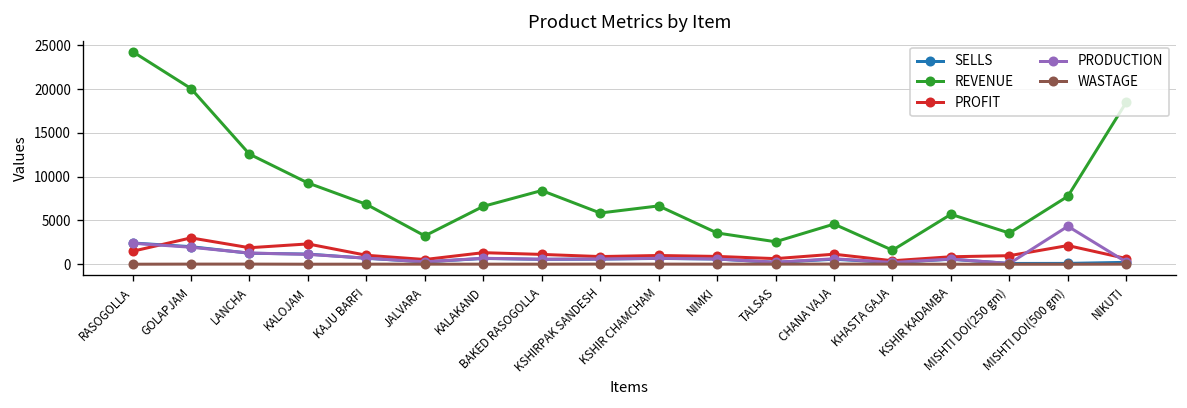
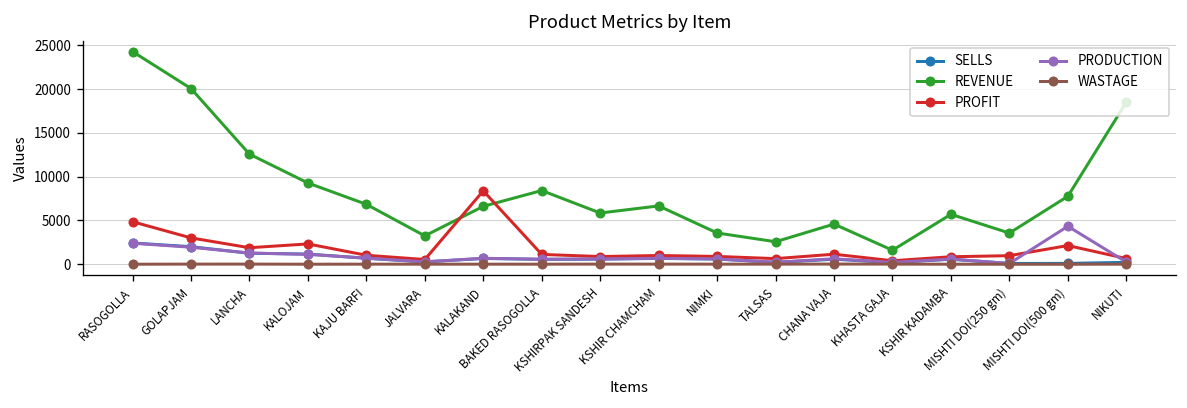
PROFIT, RASOGOLLA: 1000 -> 5000
PROFIT, KALAKAND: 1000 -> 8000
